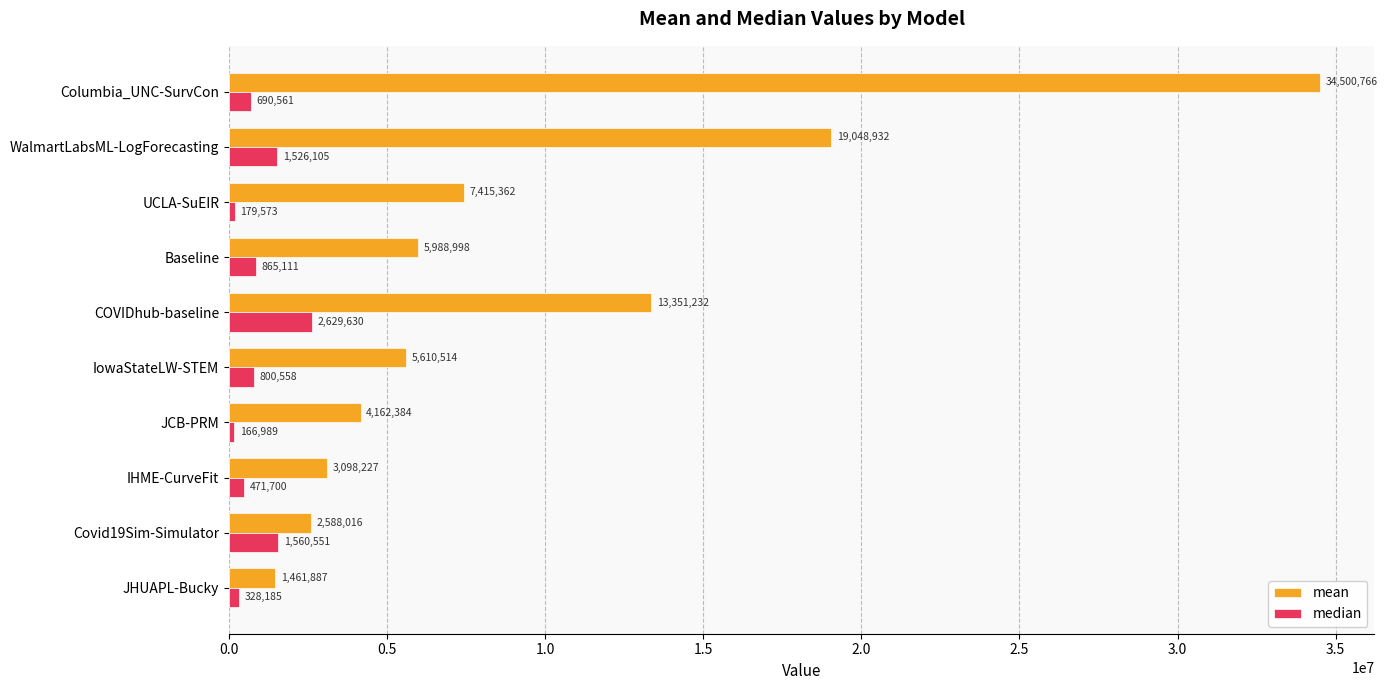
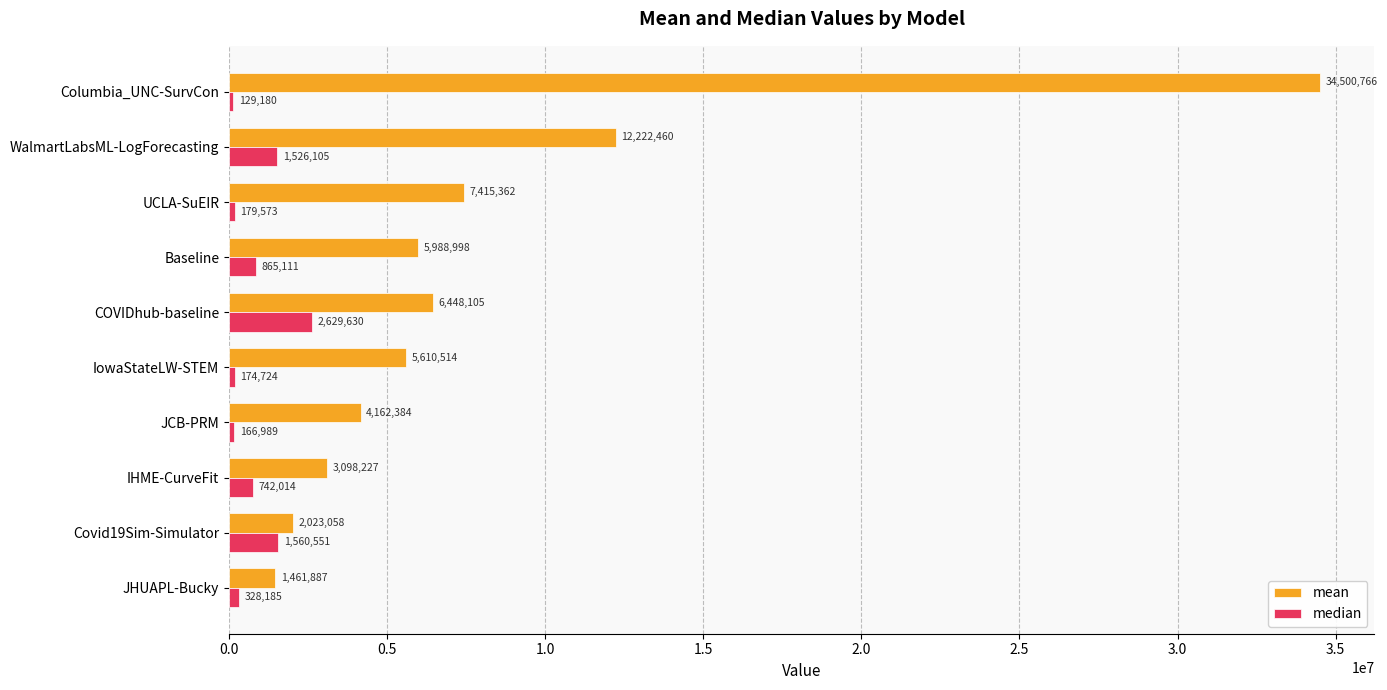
median, Columbia_UNC-SurvCon: 690,561 -> 129,180
mean, WalmartLabsML-LogForecasting: 19,048,932 -> 12,222,460
mean, COVIDhub-baseline: 13,351,232 -> 6,448,105
median, IowaStateLW-STEM: 800,558 -> 174,724
median, IHME-CurveFit: 471,700 -> 742,014
mean, Covid19Sim-Simulator: 2,588,016 -> 2,023,058
